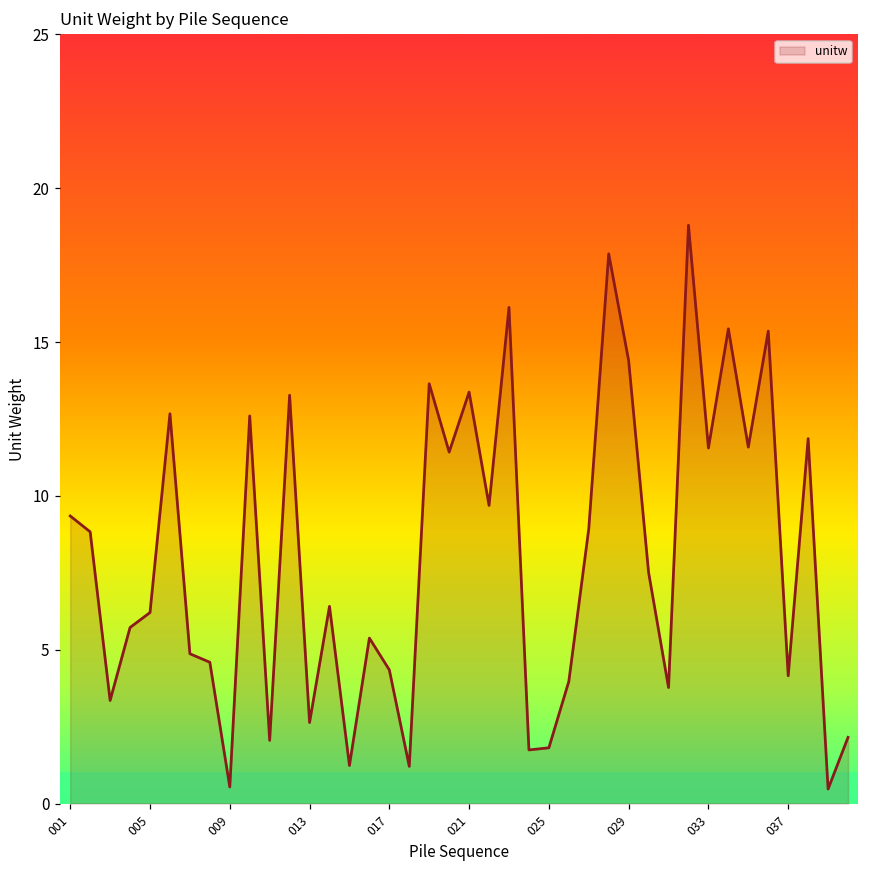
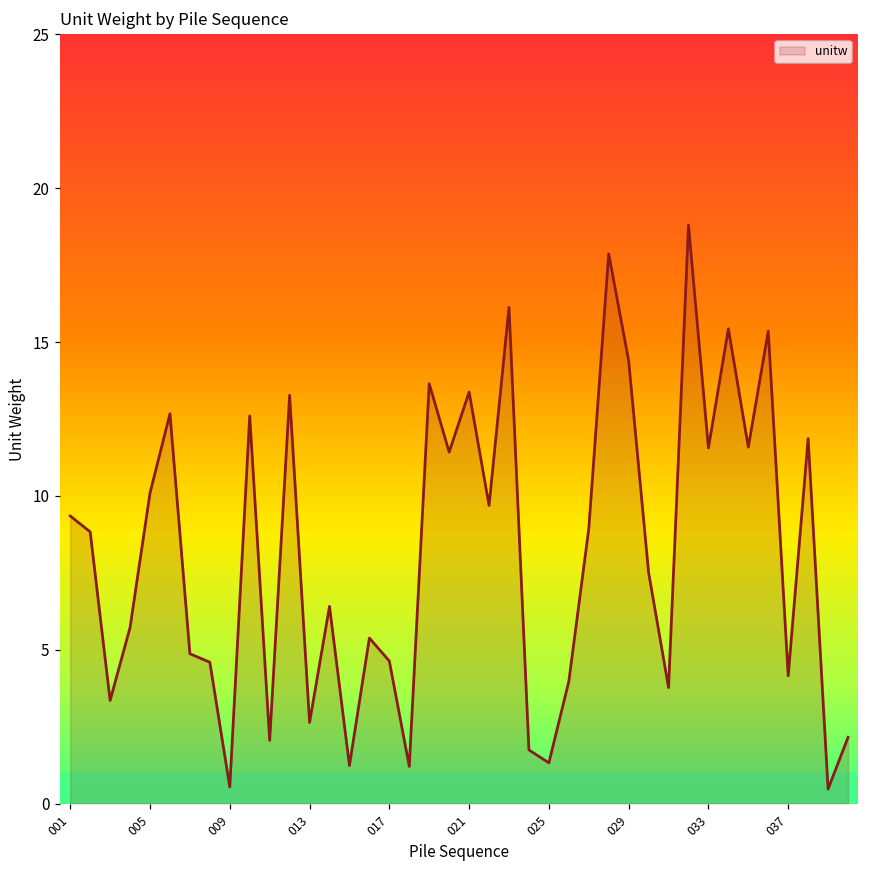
005: 6.2 -> 10.1
017: 4.3 -> 4.6
025: 1.8 -> 1.3
